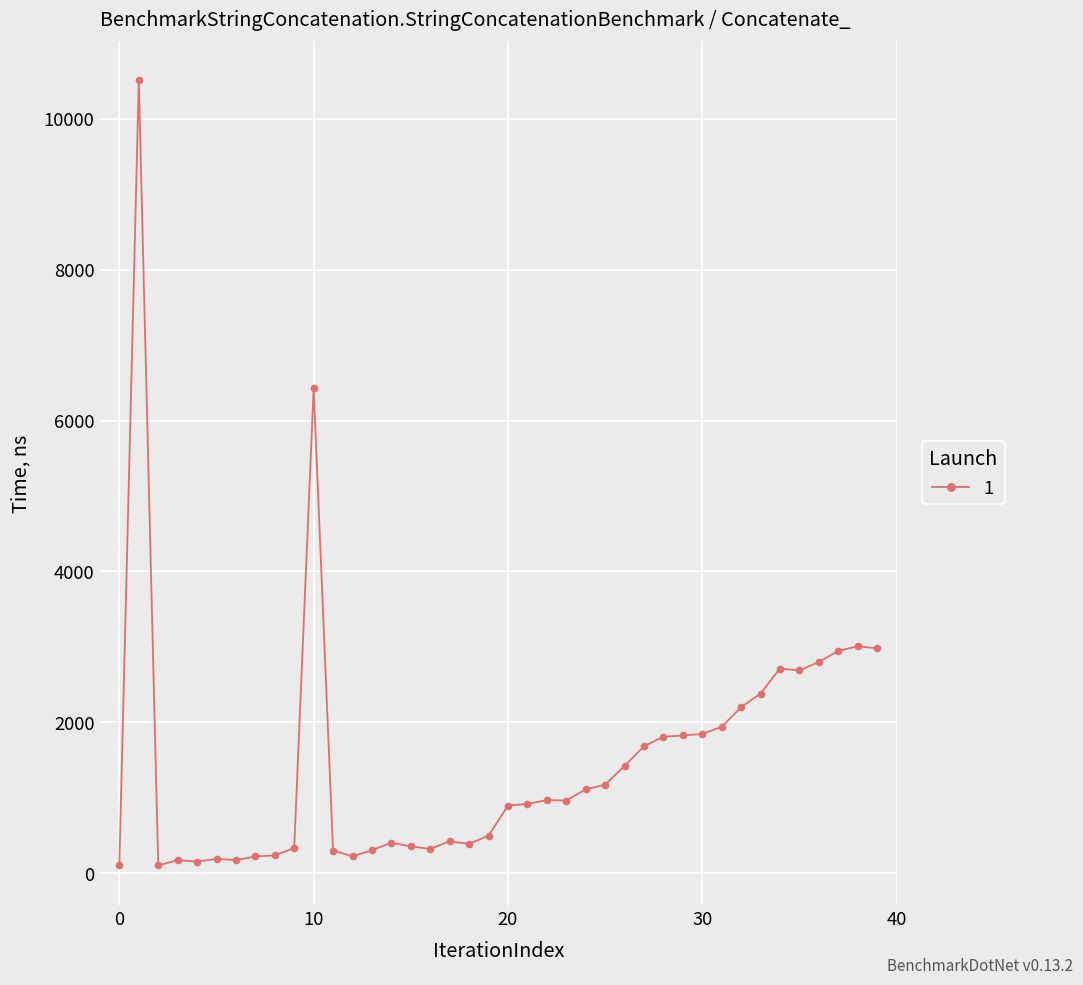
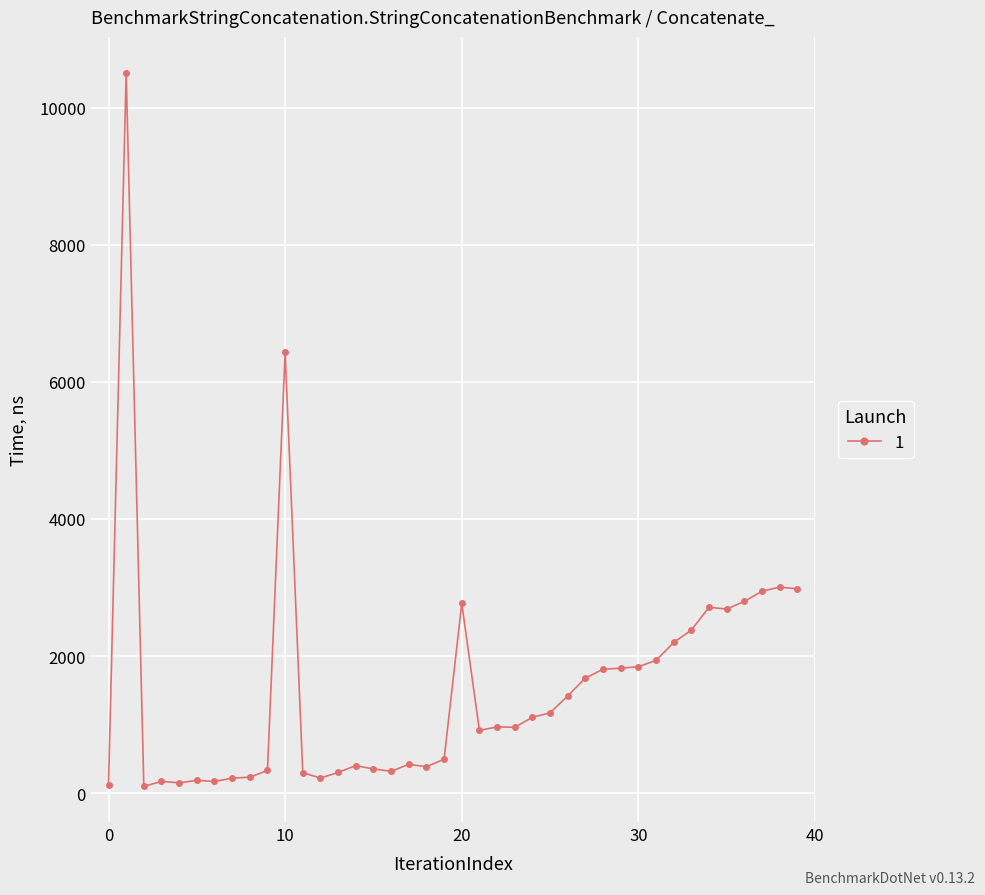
20: 900 -> 2800
